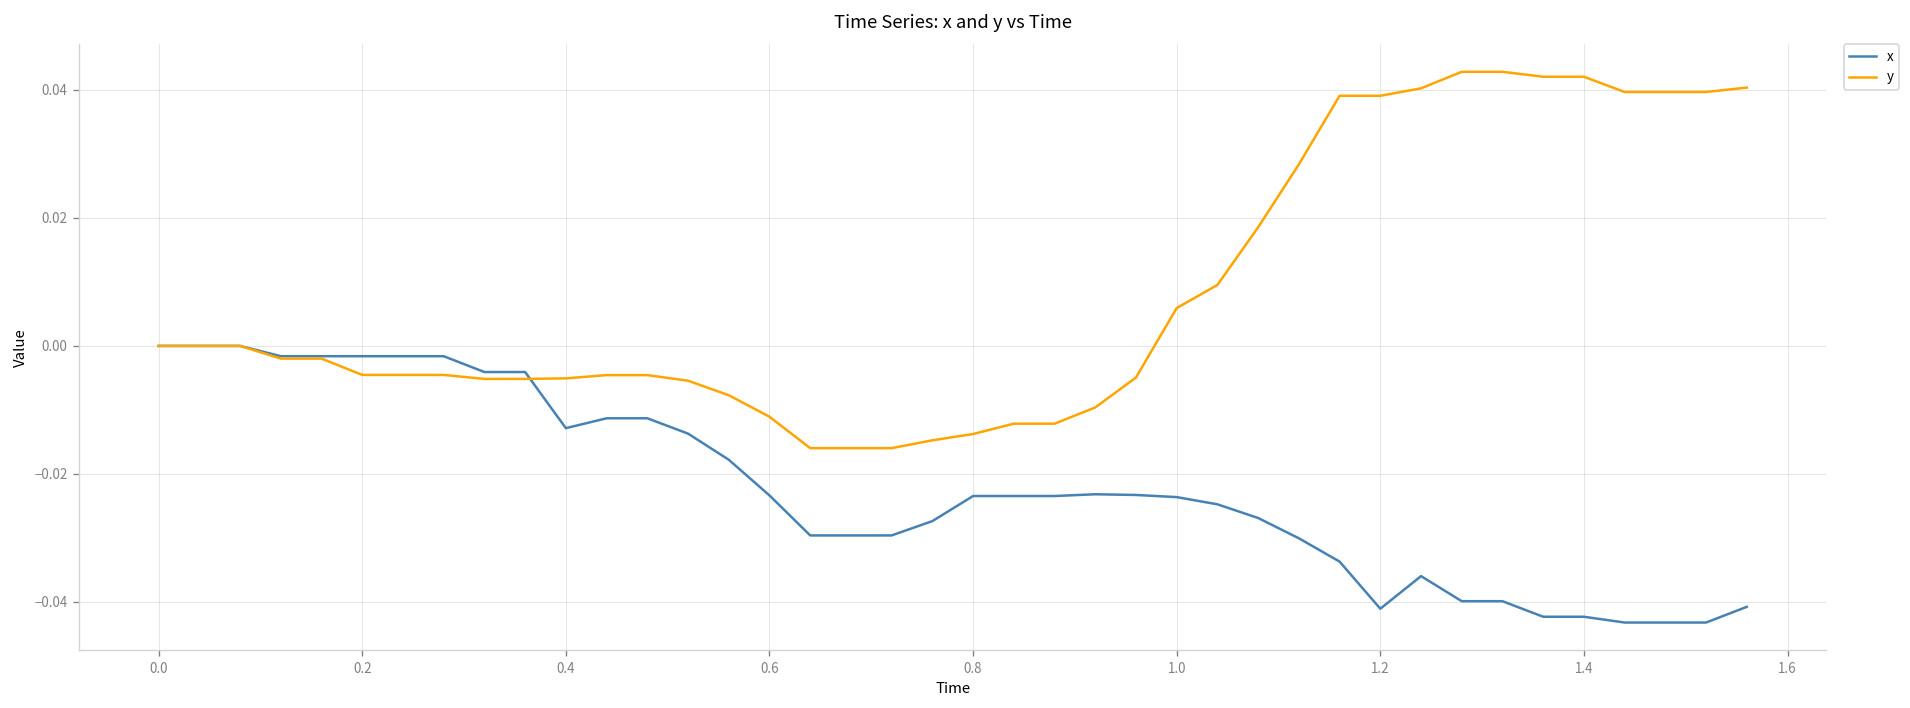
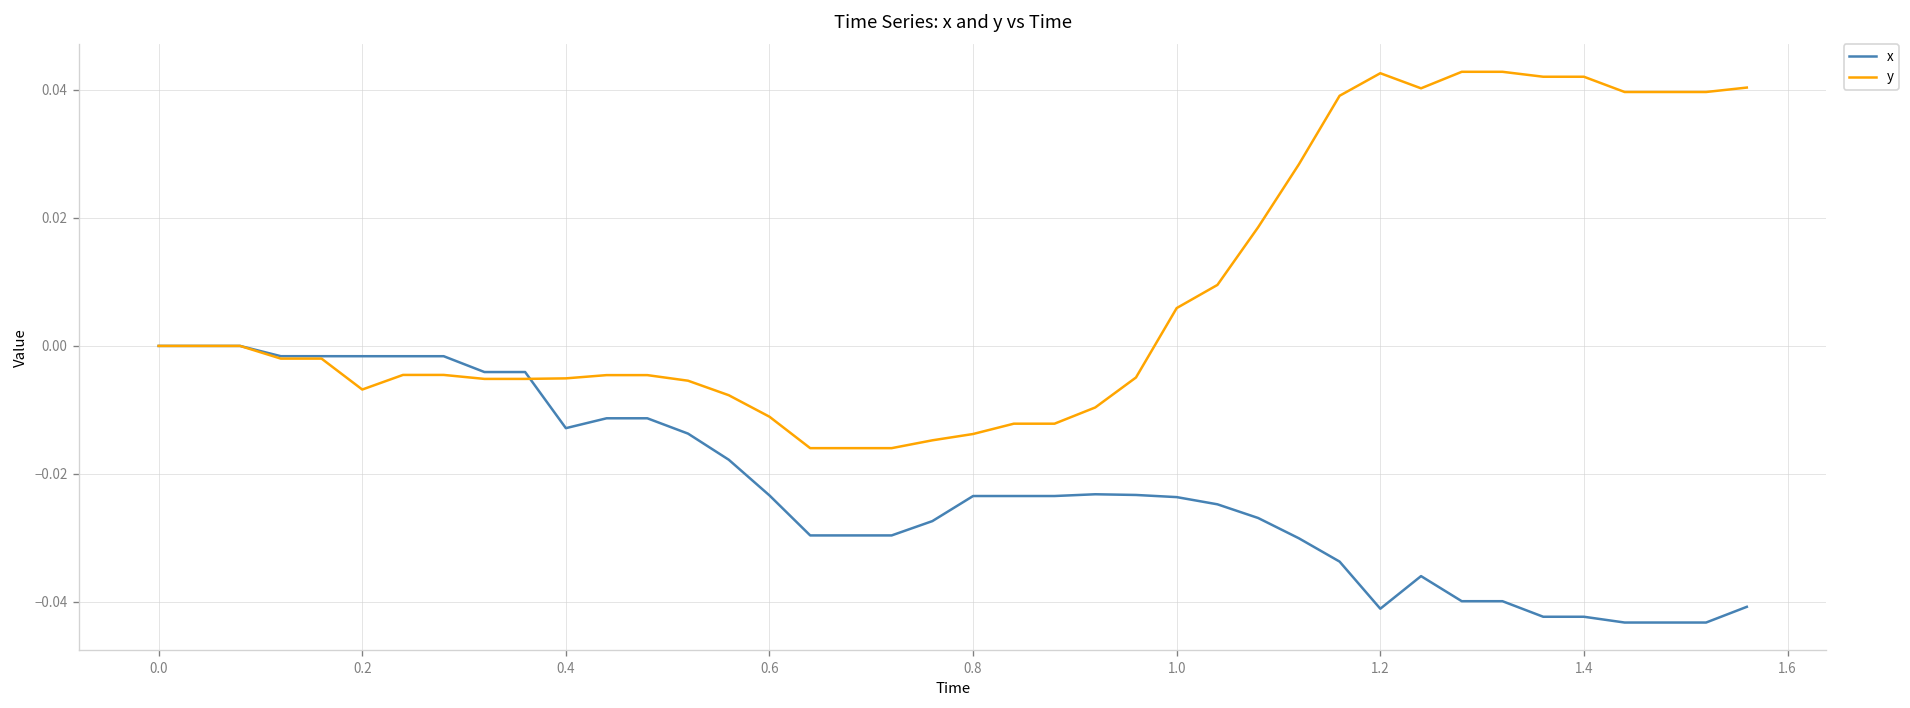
y, 0.2: -0.005 -> -0.007
y, 1.2: 0.039 -> 0.043
